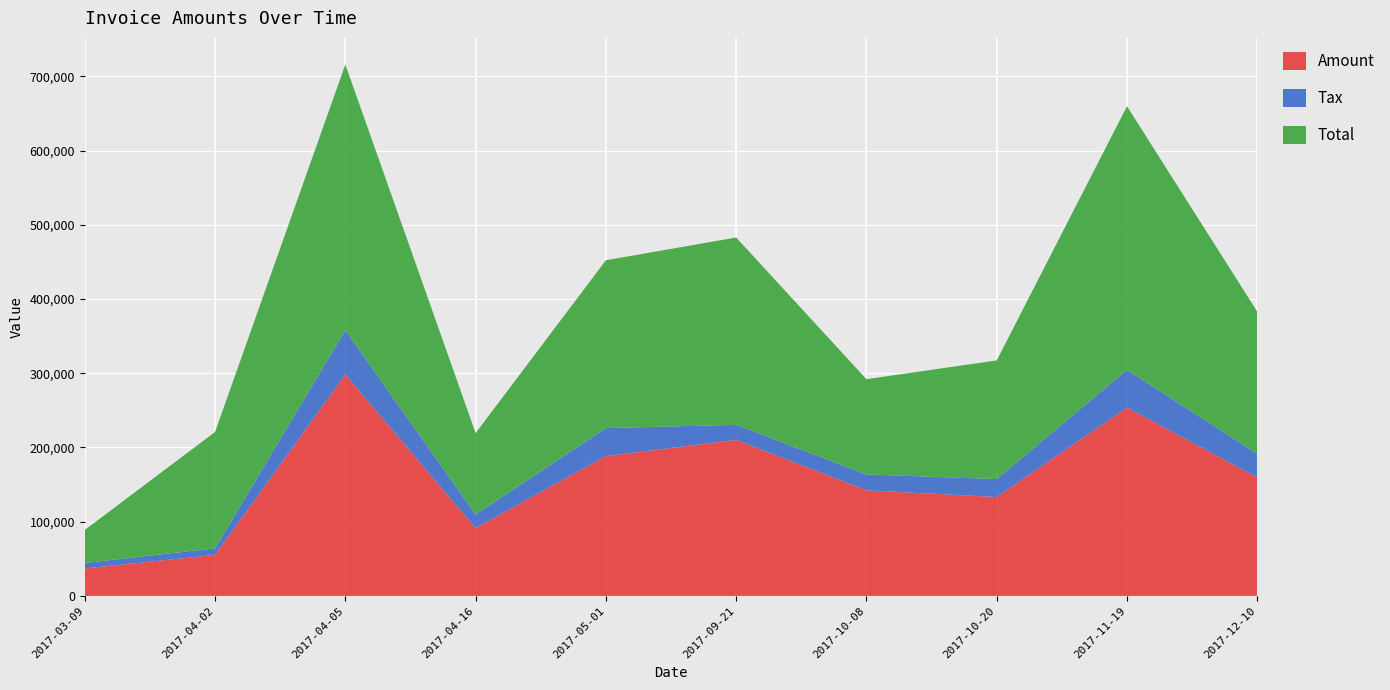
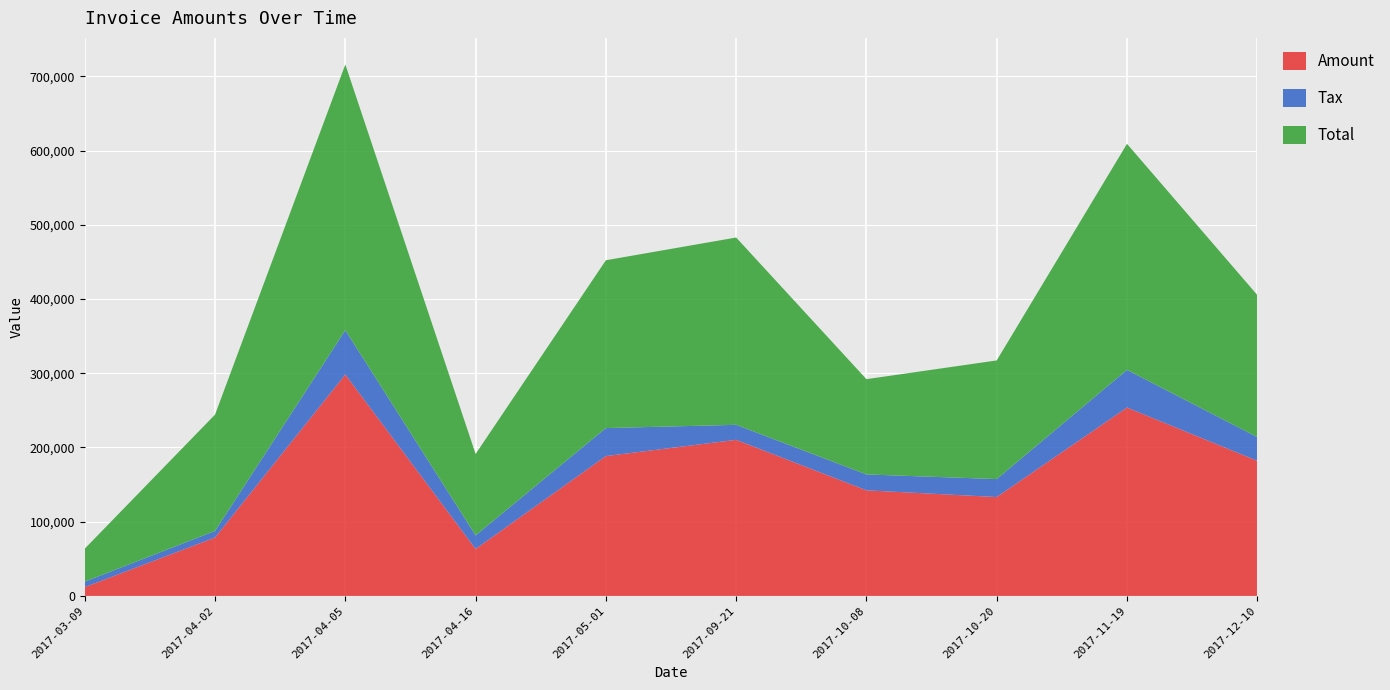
Amount, 2017-03-09: 40,000 -> 10,000
Amount, 2017-04-02: 60,000 -> 80,000
Amount, 2017-04-16: 90,000 -> 60,000
Total, 2017-11-19: 360,000 -> 300,000
Amount, 2017-12-10: 160,000 -> 180,000
